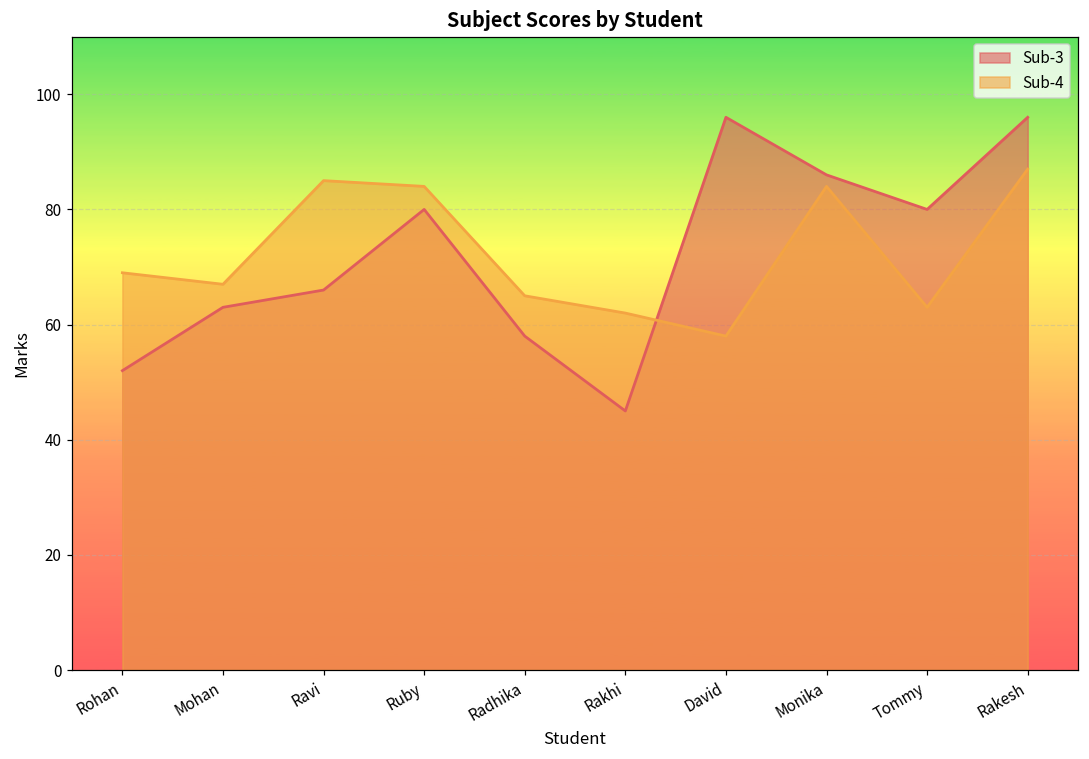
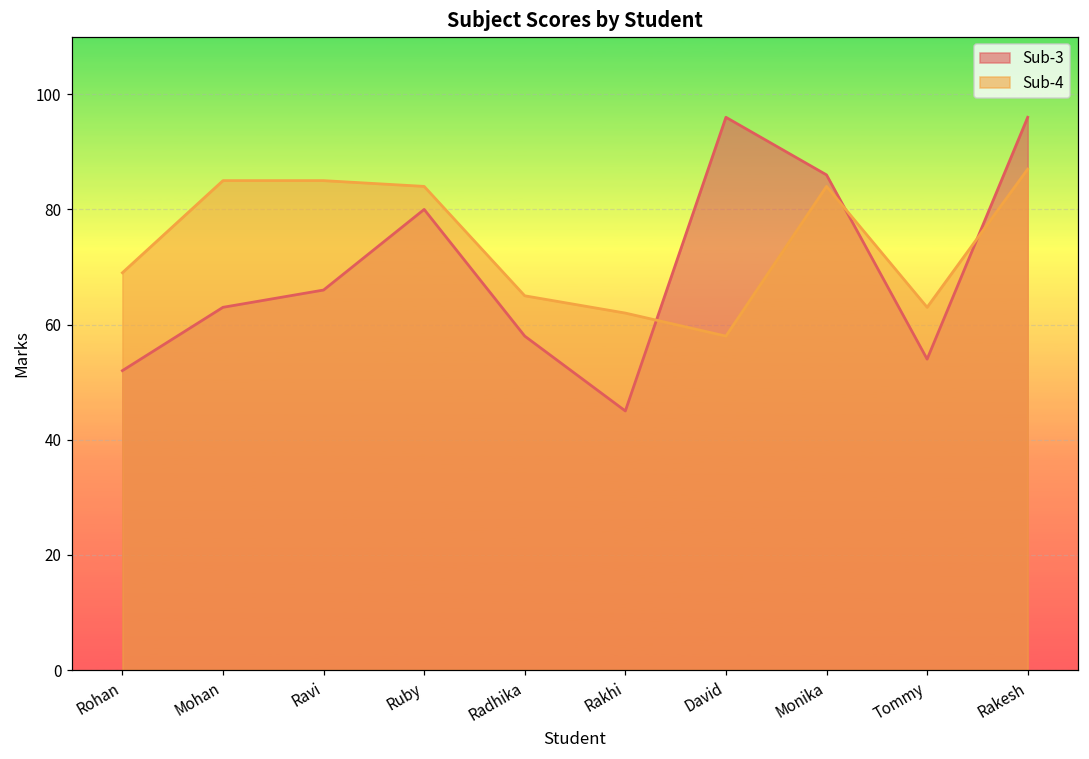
Sub-4, Mohan: 67 -> 85
Sub-3, Tommy: 80 -> 54
